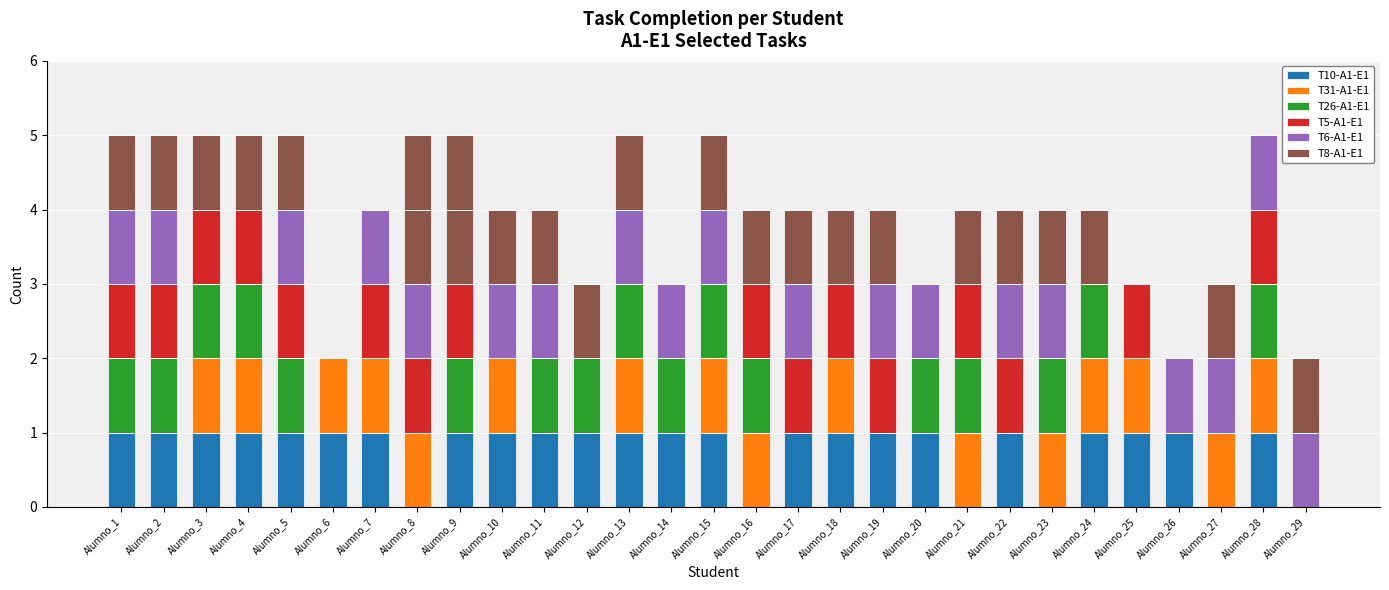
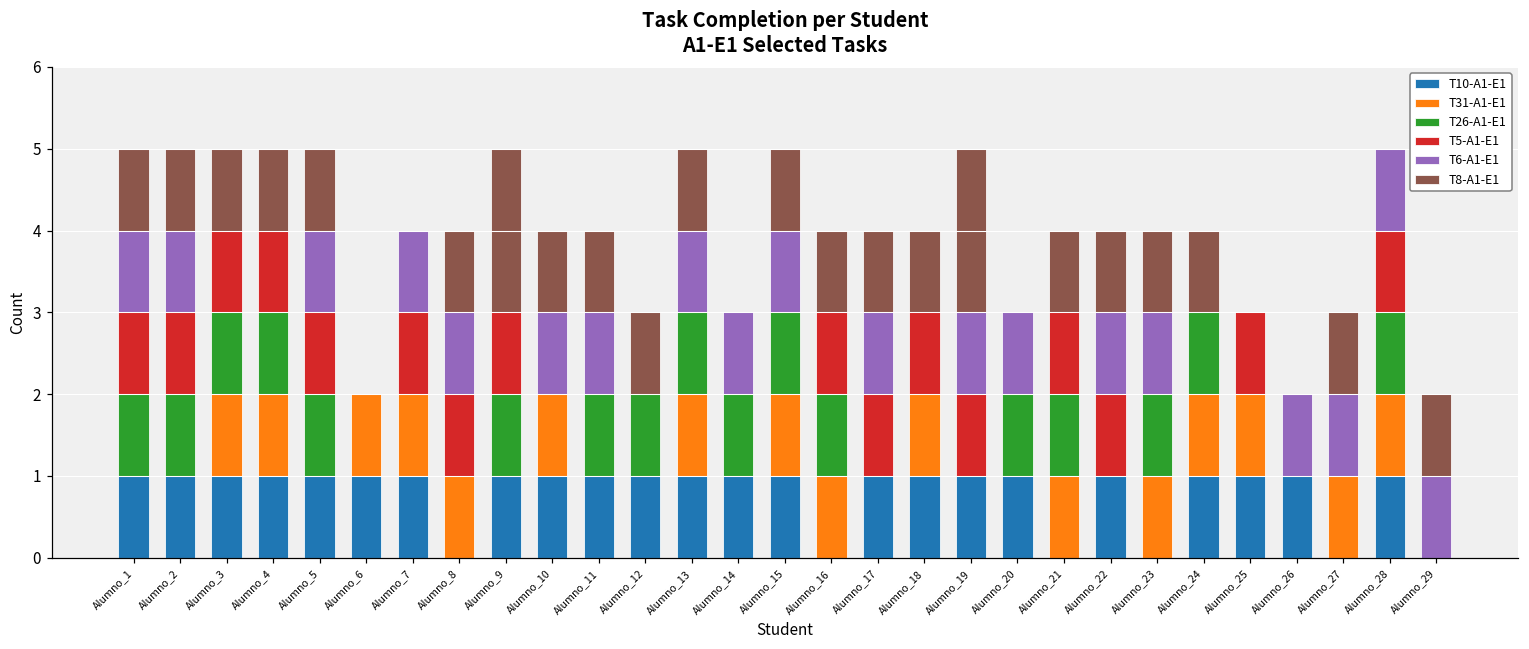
T8-A1-E1, Alumno_8: 2 -> 1
T8-A1-E1, Alumno_19: 1 -> 2
